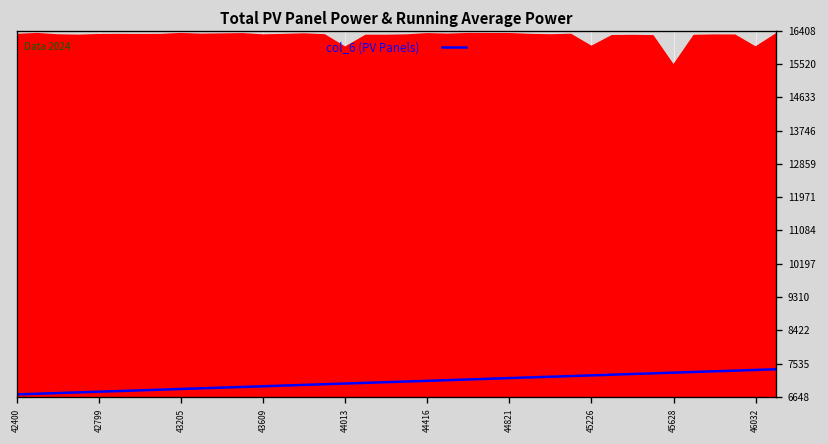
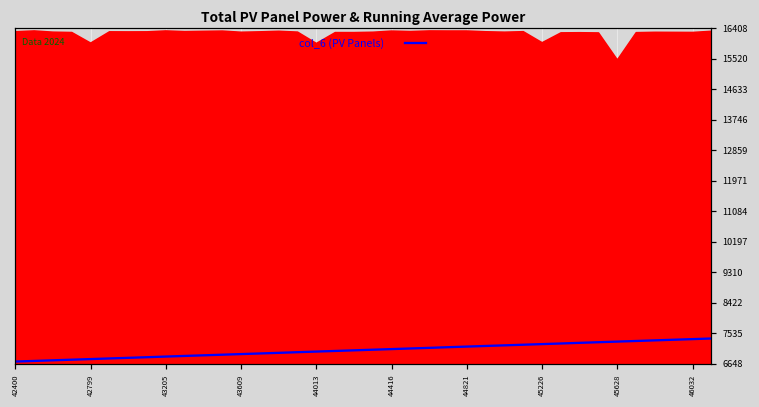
col_6 (PV Panels), 42799: 16300 -> 16000
col_6 (PV Panels), 46032: 16000 -> 16300
